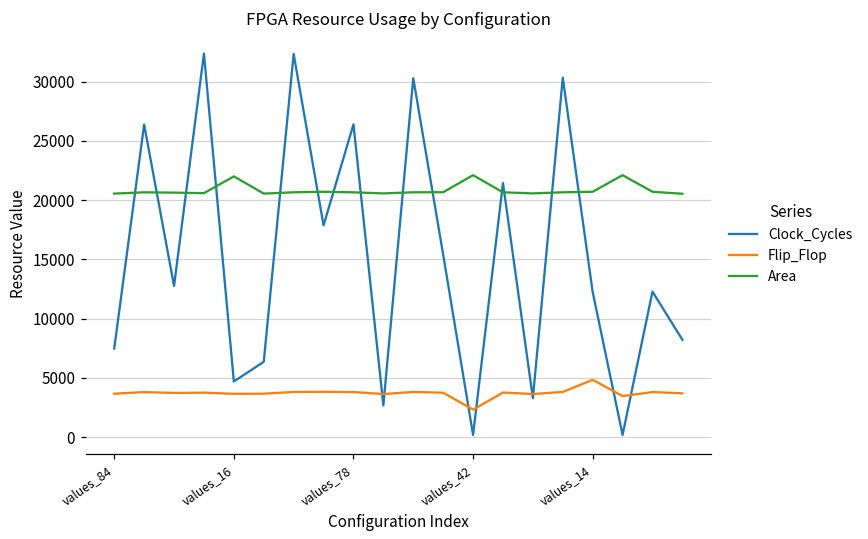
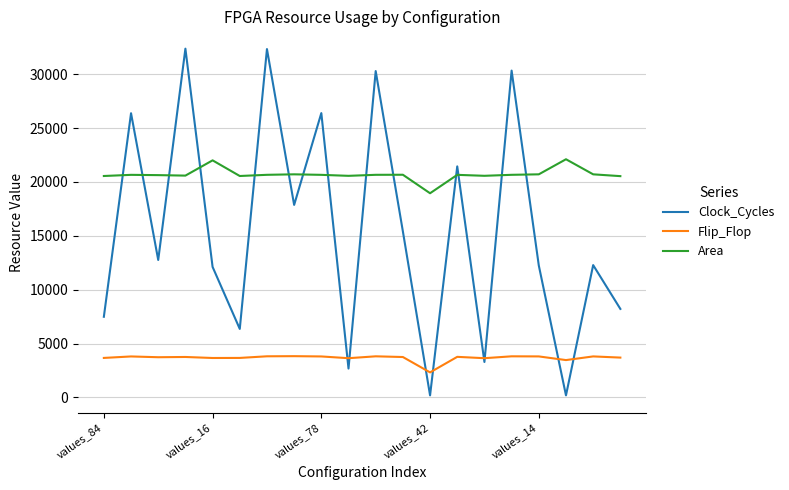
Clock_Cycles, values_16: 4700 -> 12100
Area, values_42: 22100 -> 18900
Flip_Flop, values_14: 4800 -> 3800
